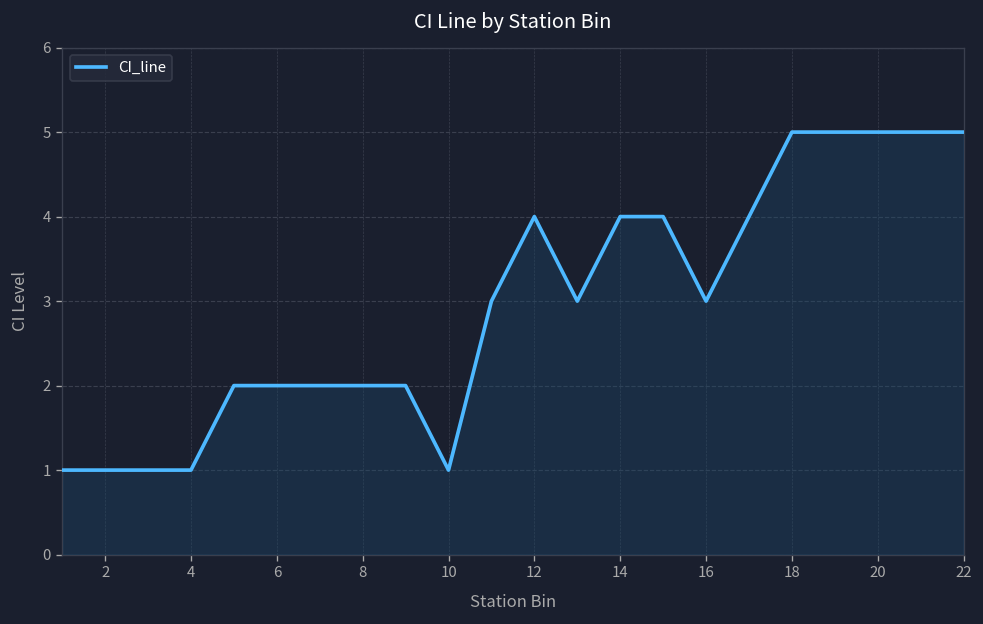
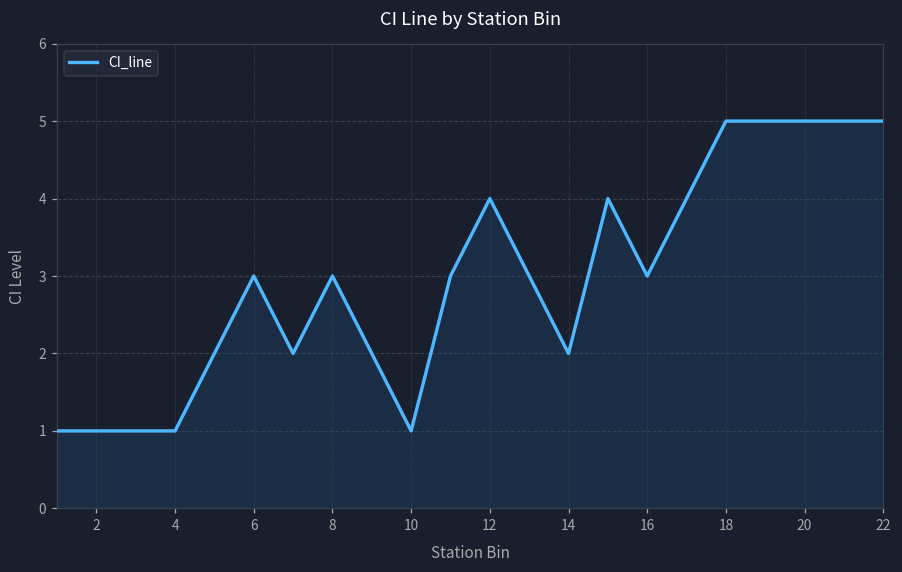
6: 2 -> 3
8: 2 -> 3
14: 4 -> 2
